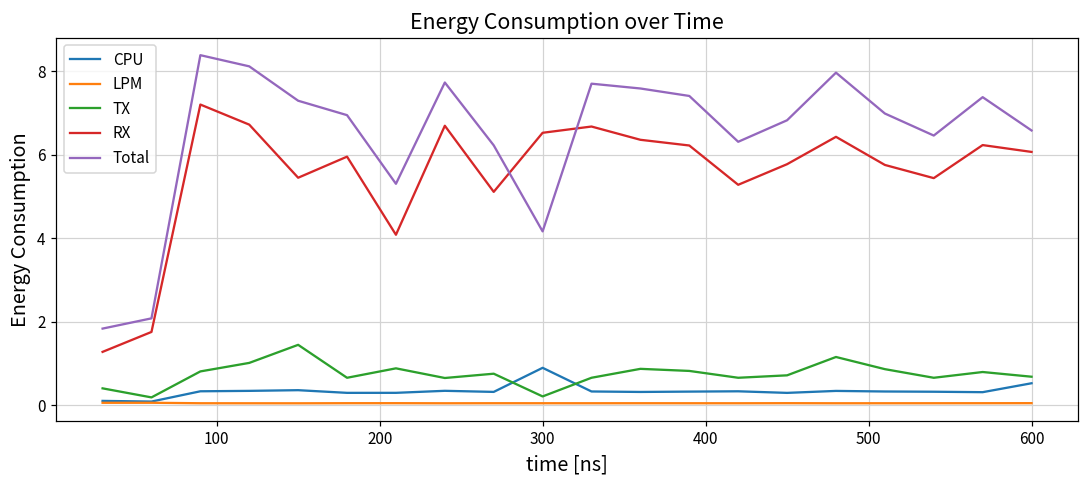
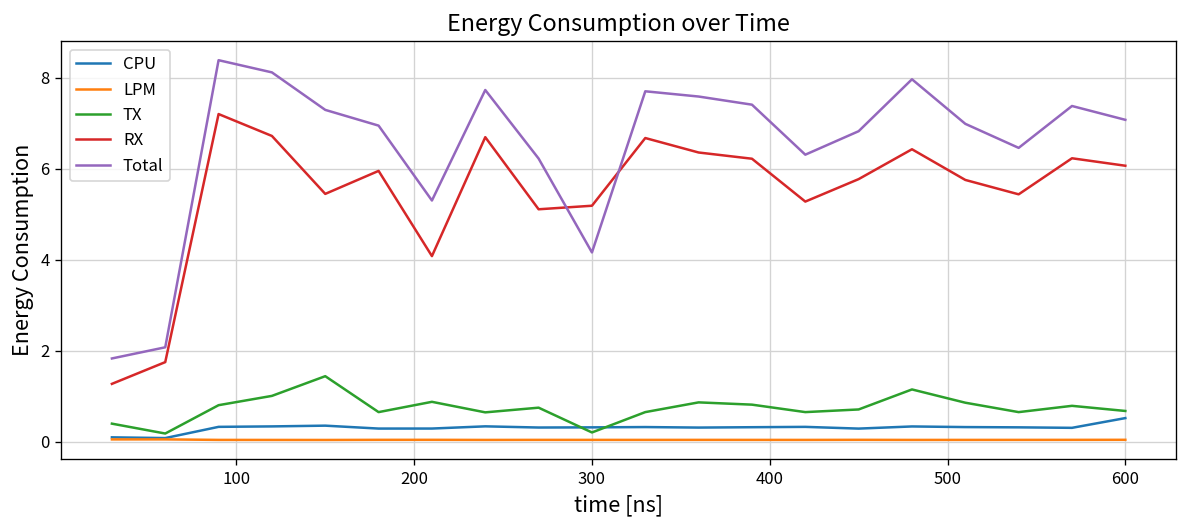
CPU, 300: 0.9 -> 0.3
RX, 300: 6.5 -> 5.2
Total, 600: 6.6 -> 7.1
